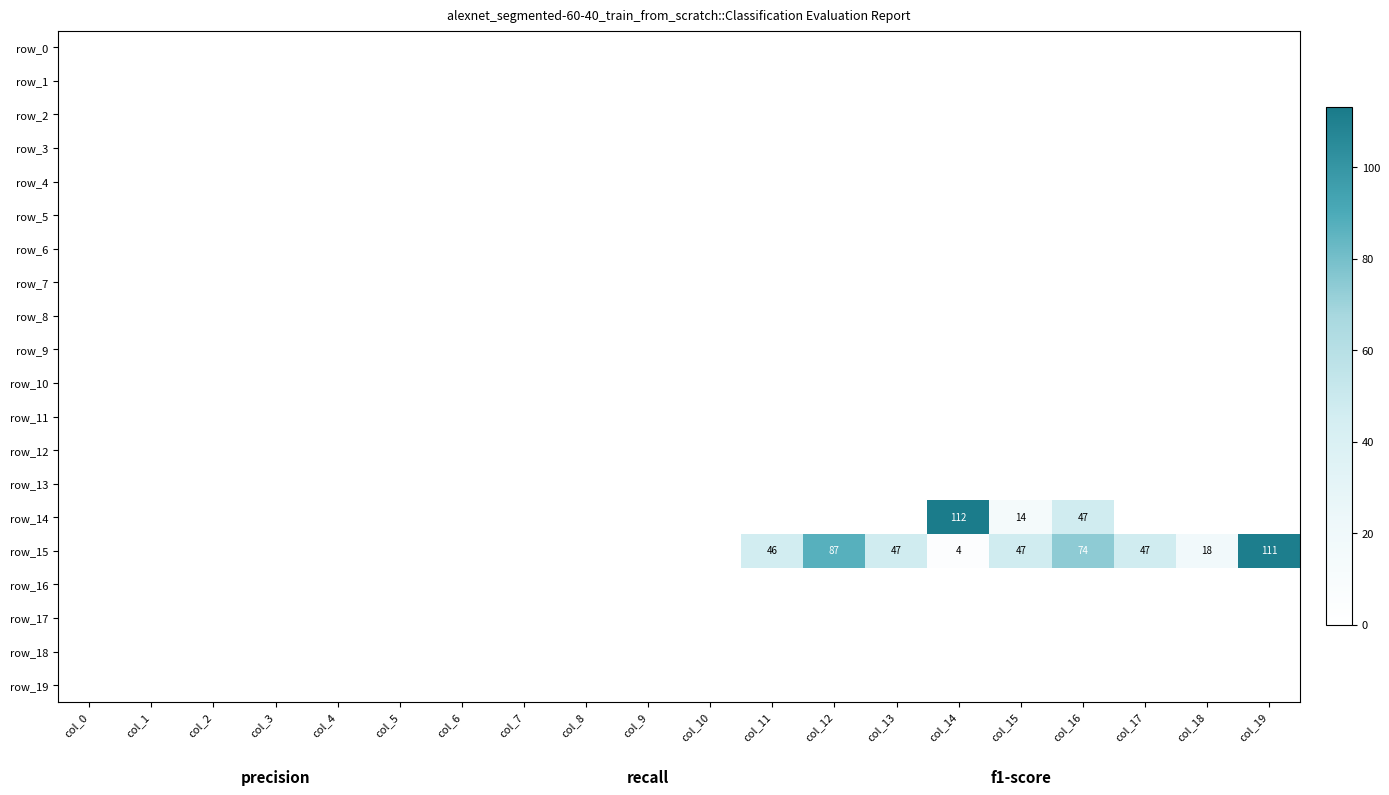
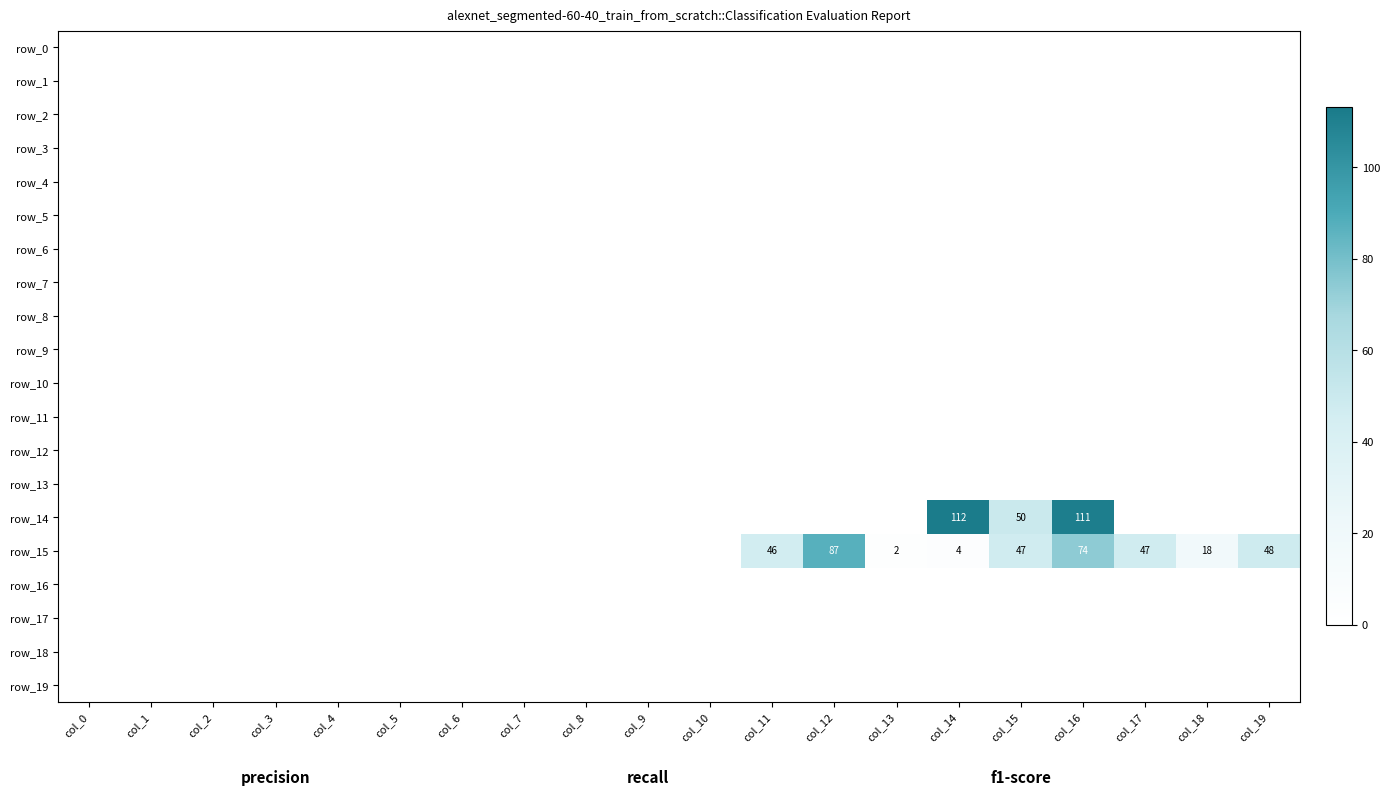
row_14, col_15: 14 -> 50
row_14, col_16: 47 -> 111
row_15, col_13: 47 -> 2
row_15, col_19: 111 -> 48
